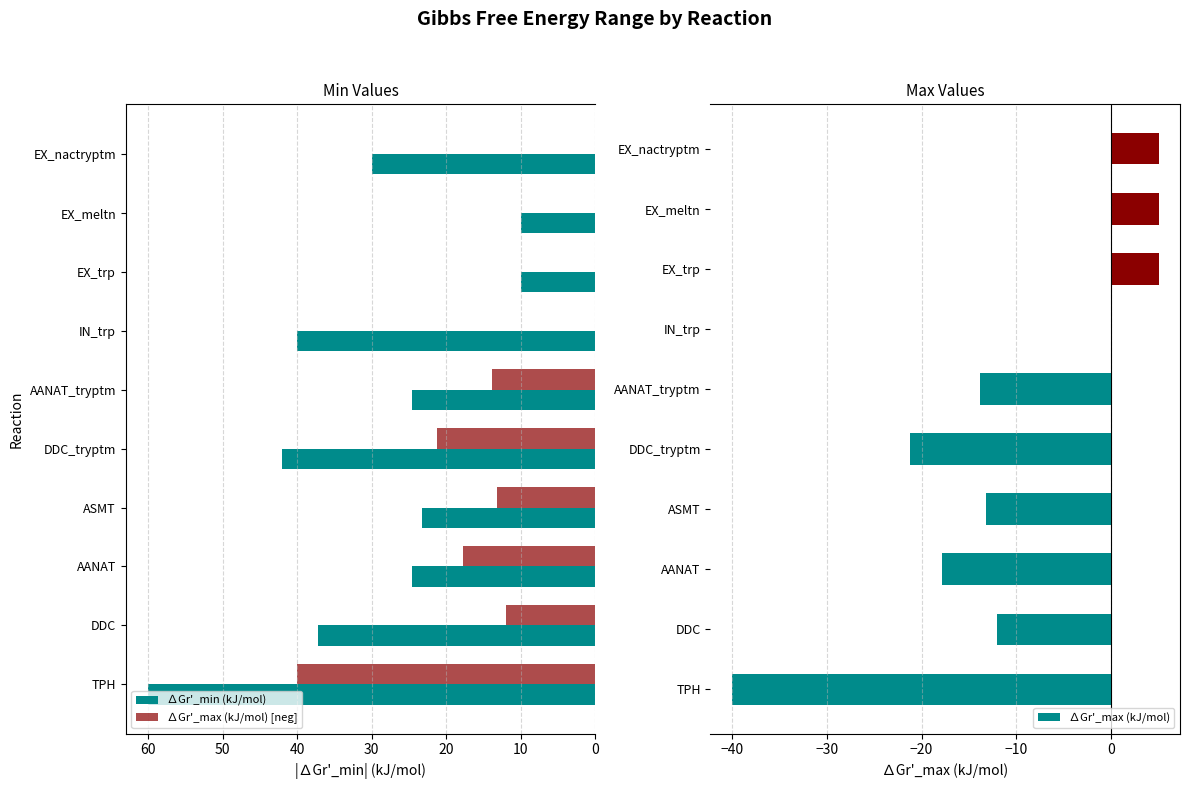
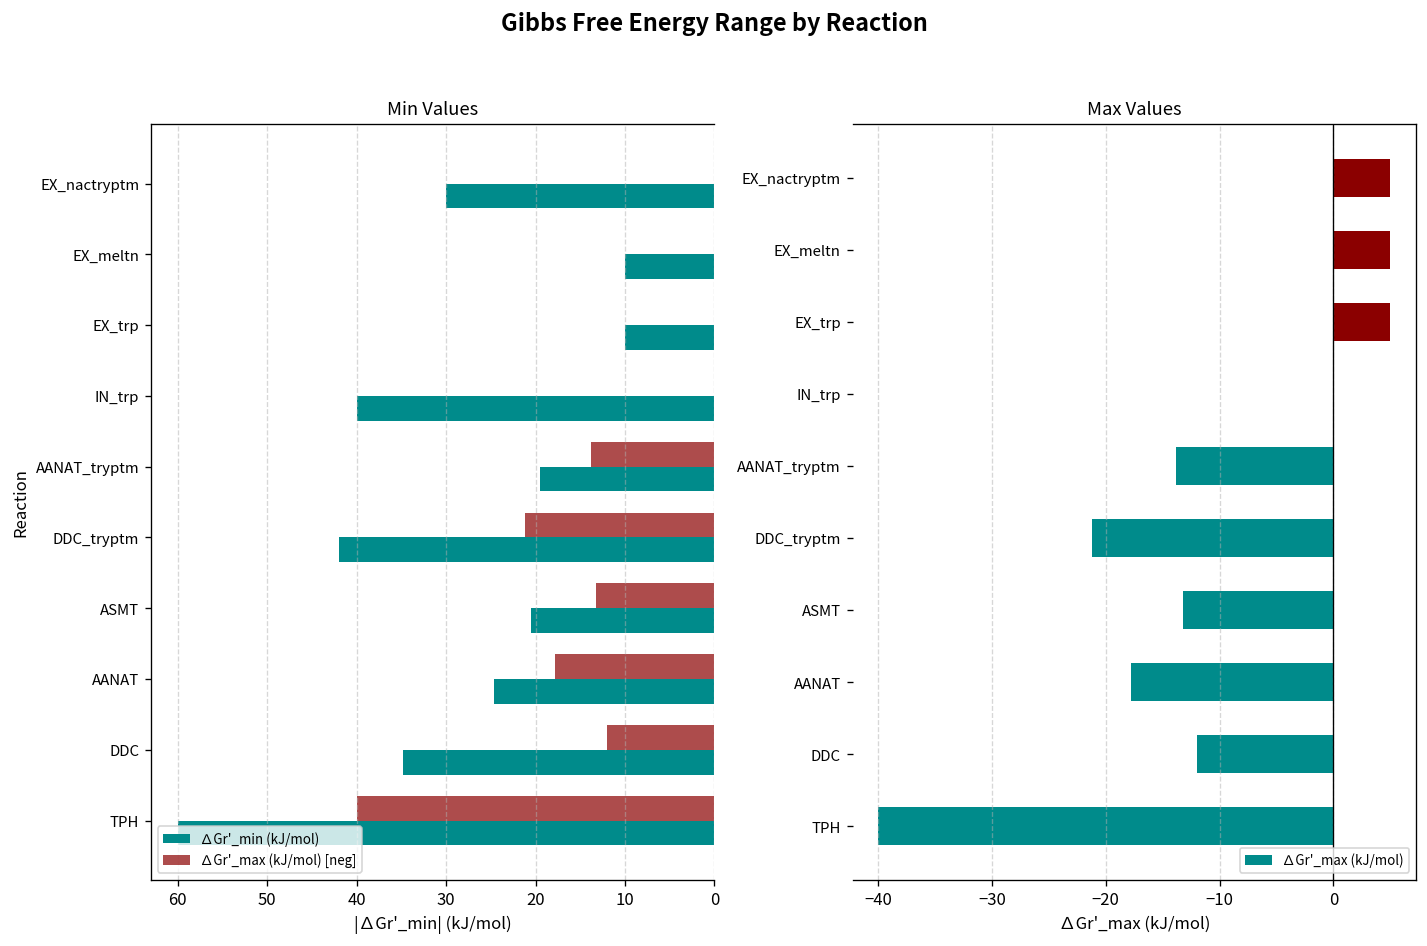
Min Values, ∆Gr'_min (kJ/mol), AANAT_tryptm: 25 -> 20
Min Values, ∆Gr'_min (kJ/mol), ASMT: 23 -> 21
Min Values, ∆Gr'_min (kJ/mol), DDC: 37 -> 35
